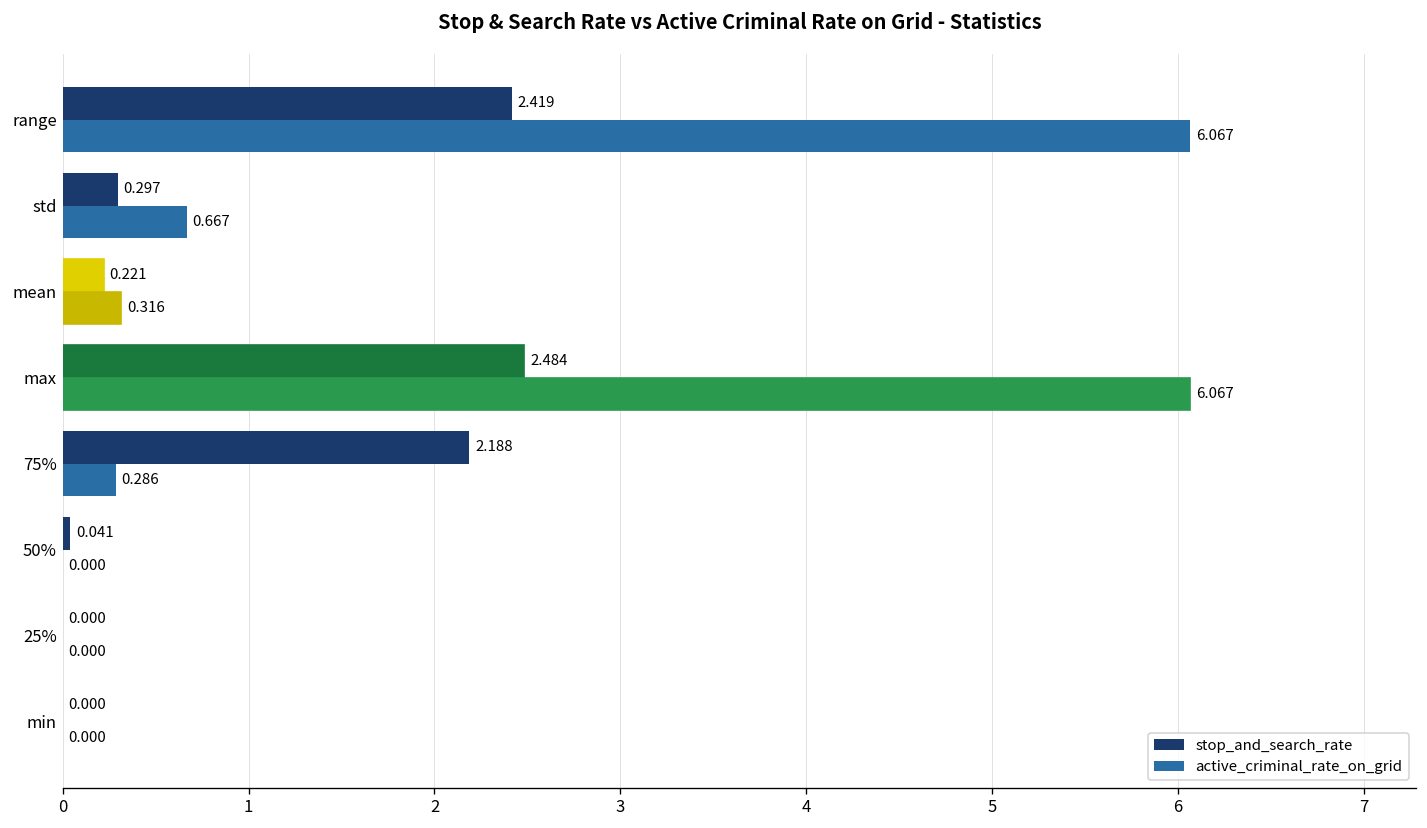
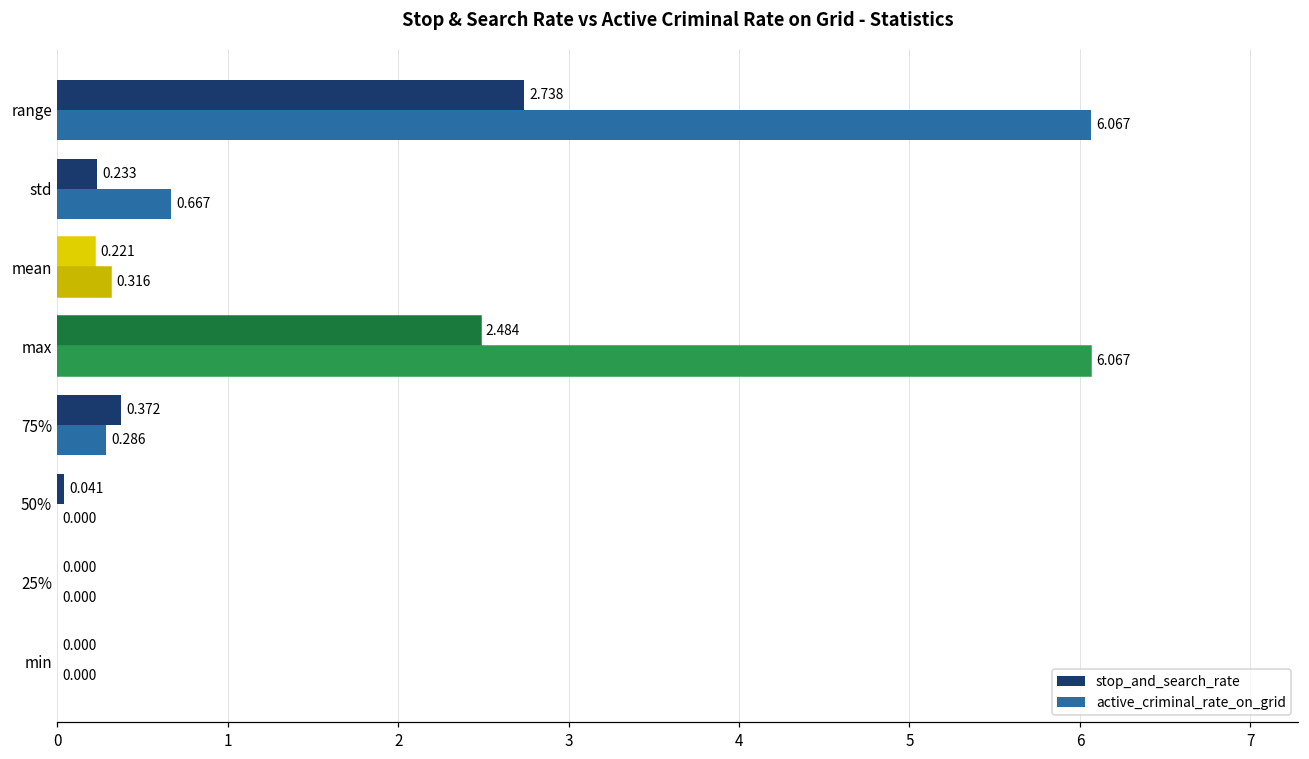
stop_and_search_rate, range: 2.419 -> 2.738
stop_and_search_rate, std: 0.297 -> 0.233
stop_and_search_rate, 75%: 2.188 -> 0.372
